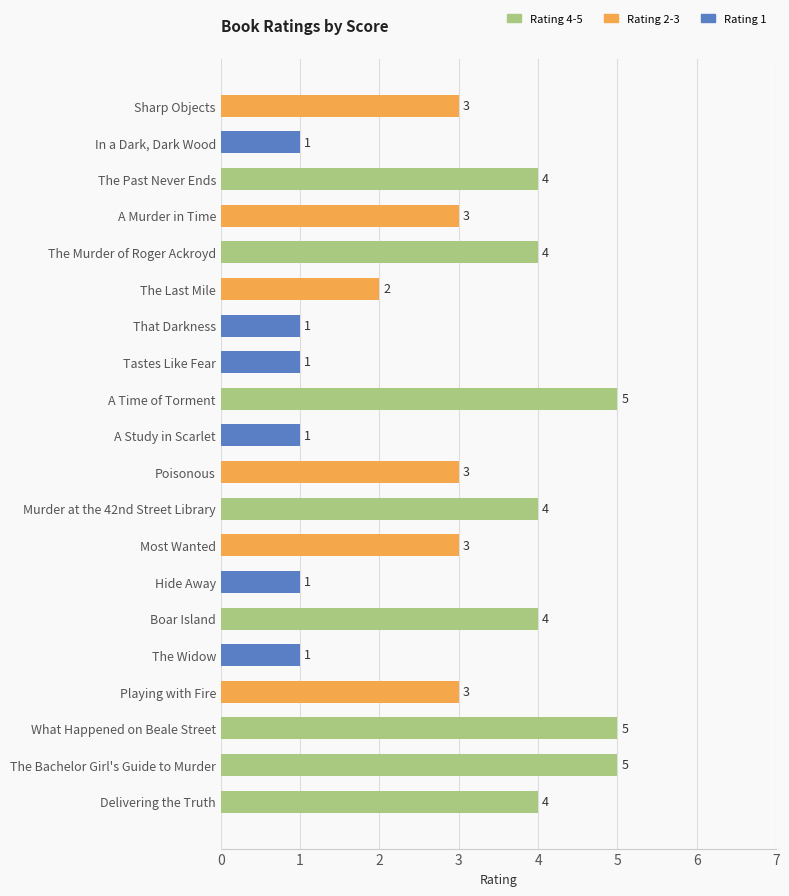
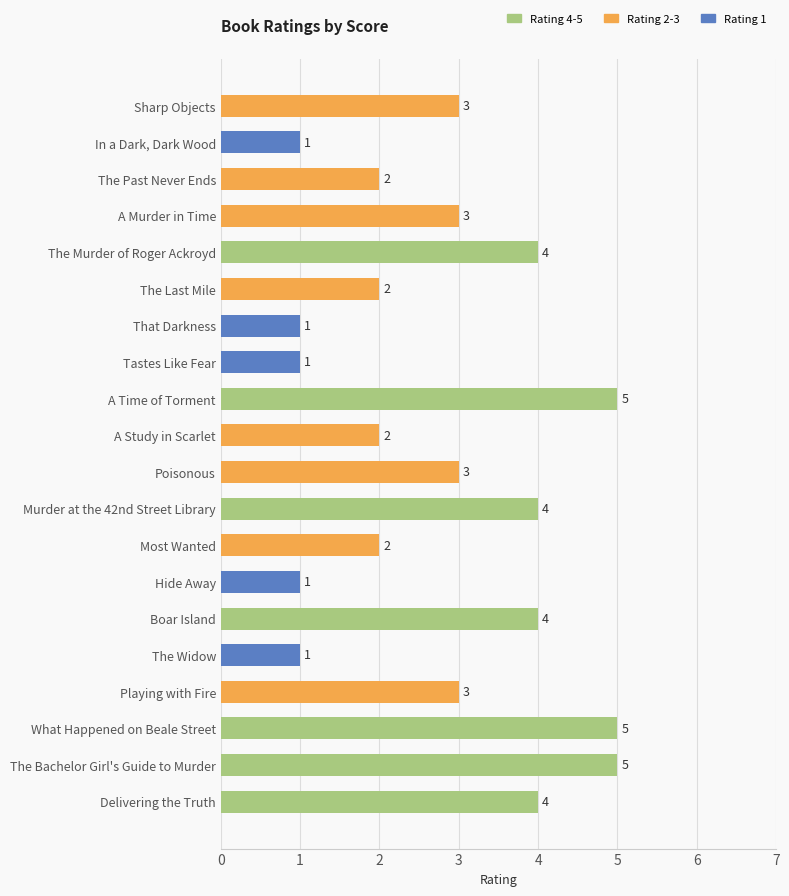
The Past Never Ends: 4 -> 2
A Study in Scarlet: 1 -> 2
Most Wanted: 3 -> 2
